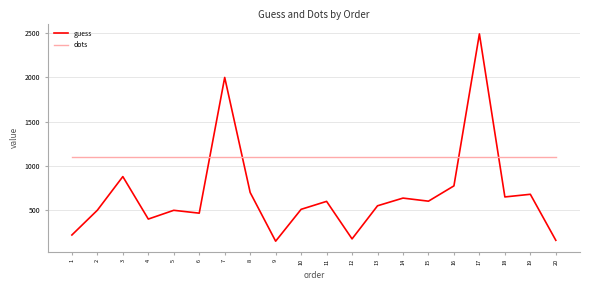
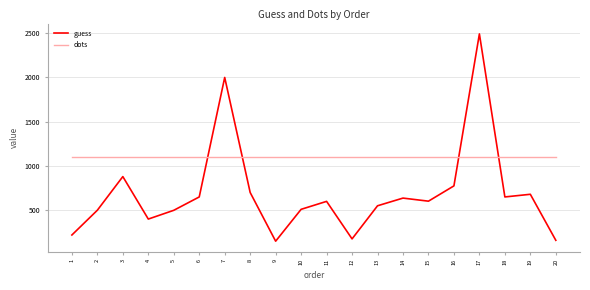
guess, 6: 500 -> 700
